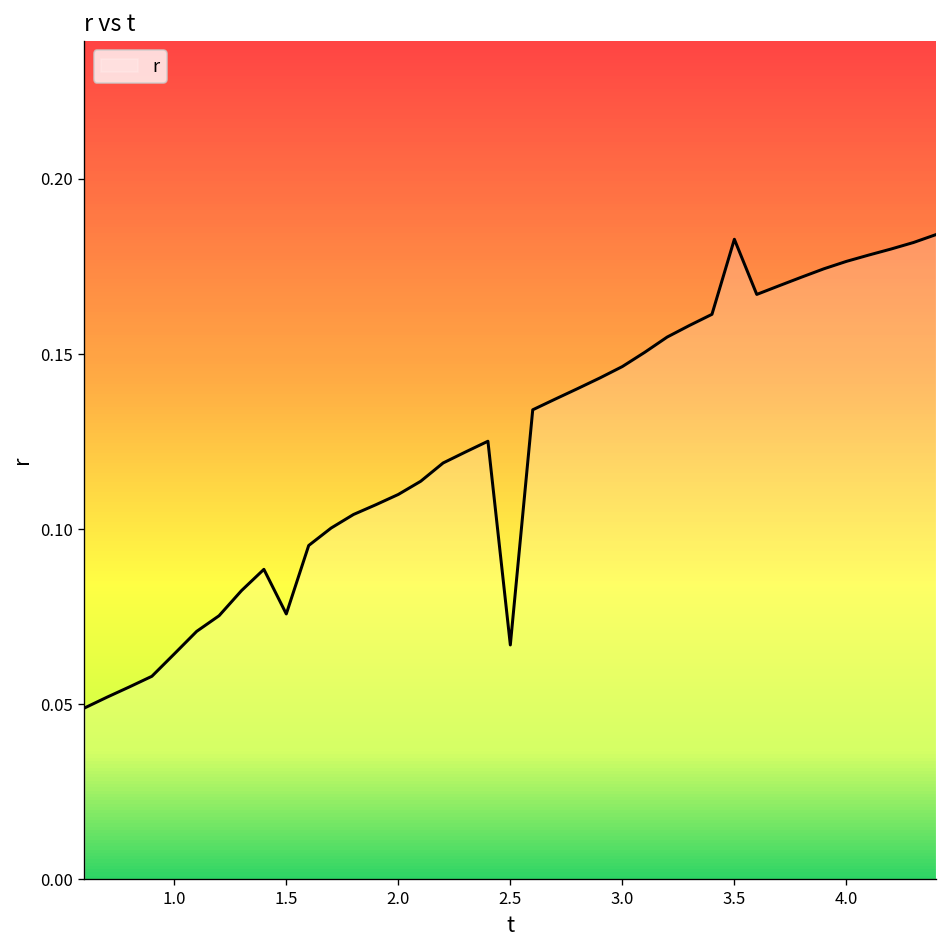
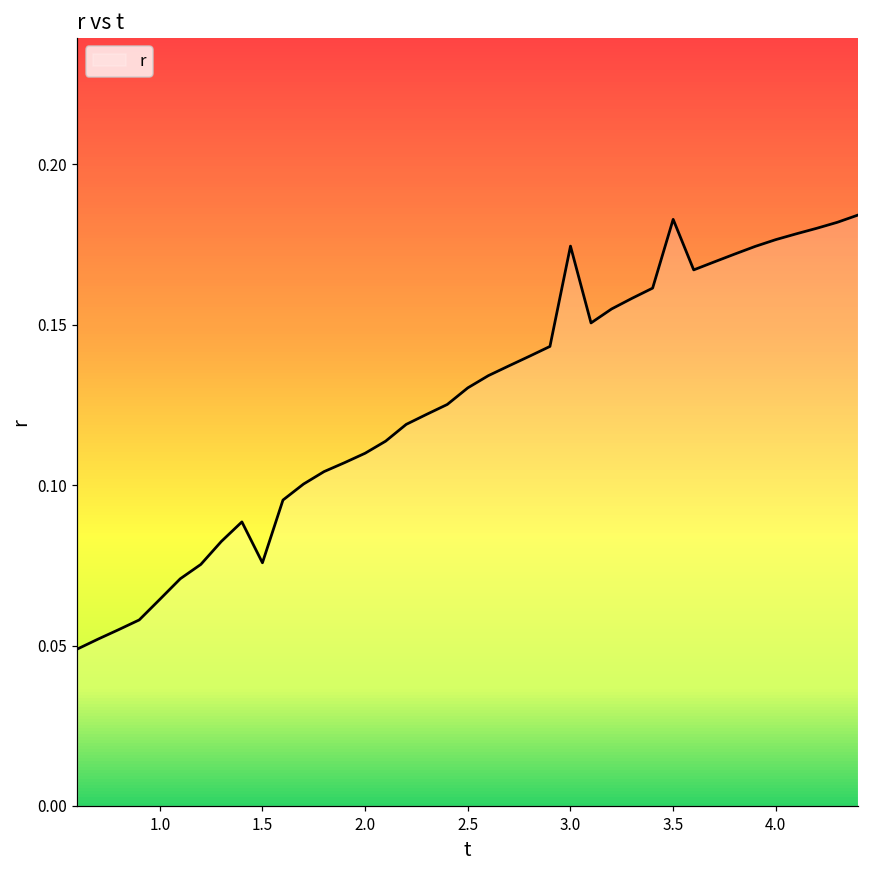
2.5: 0.067 -> 0.130
3.0: 0.146 -> 0.174
